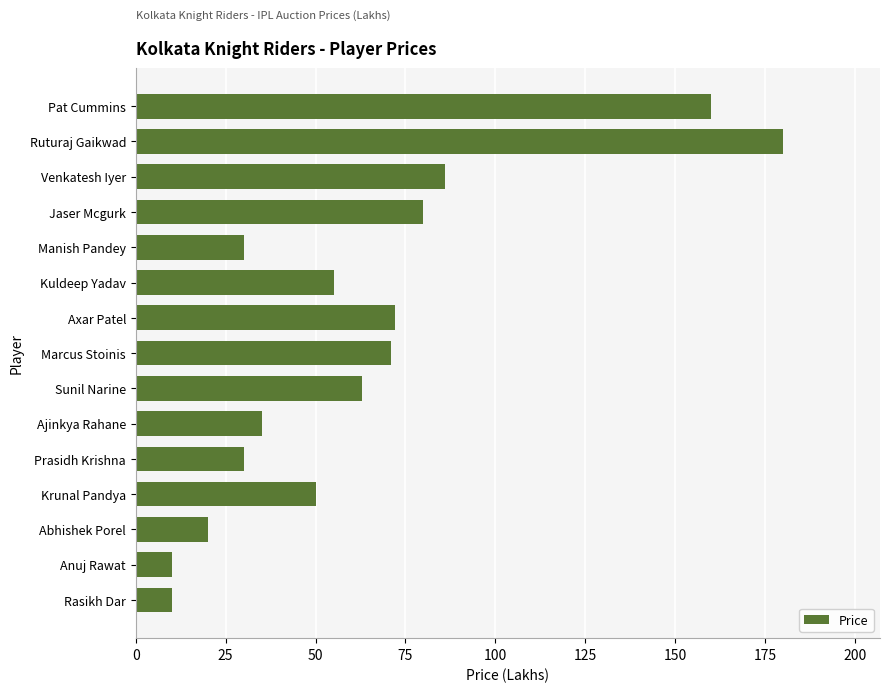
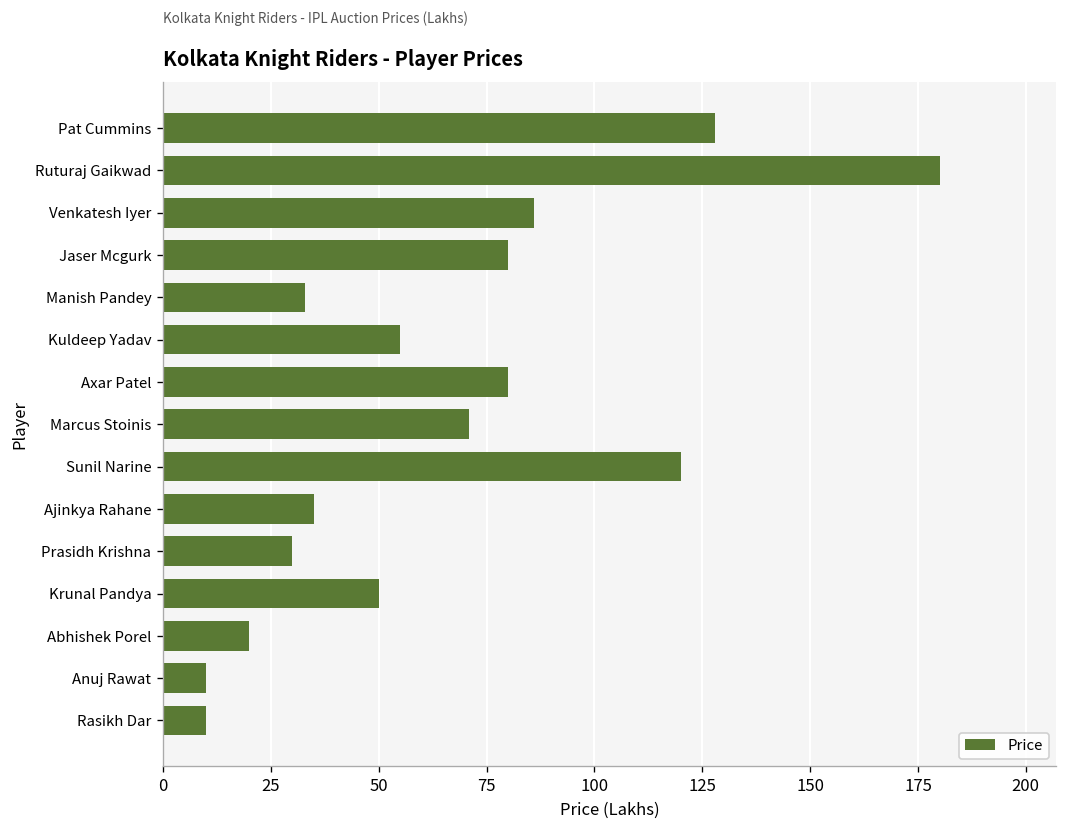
Pat Cummins: 160 -> 128
Manish Pandey: 30 -> 33
Axar Patel: 72 -> 80
Sunil Narine: 63 -> 120
